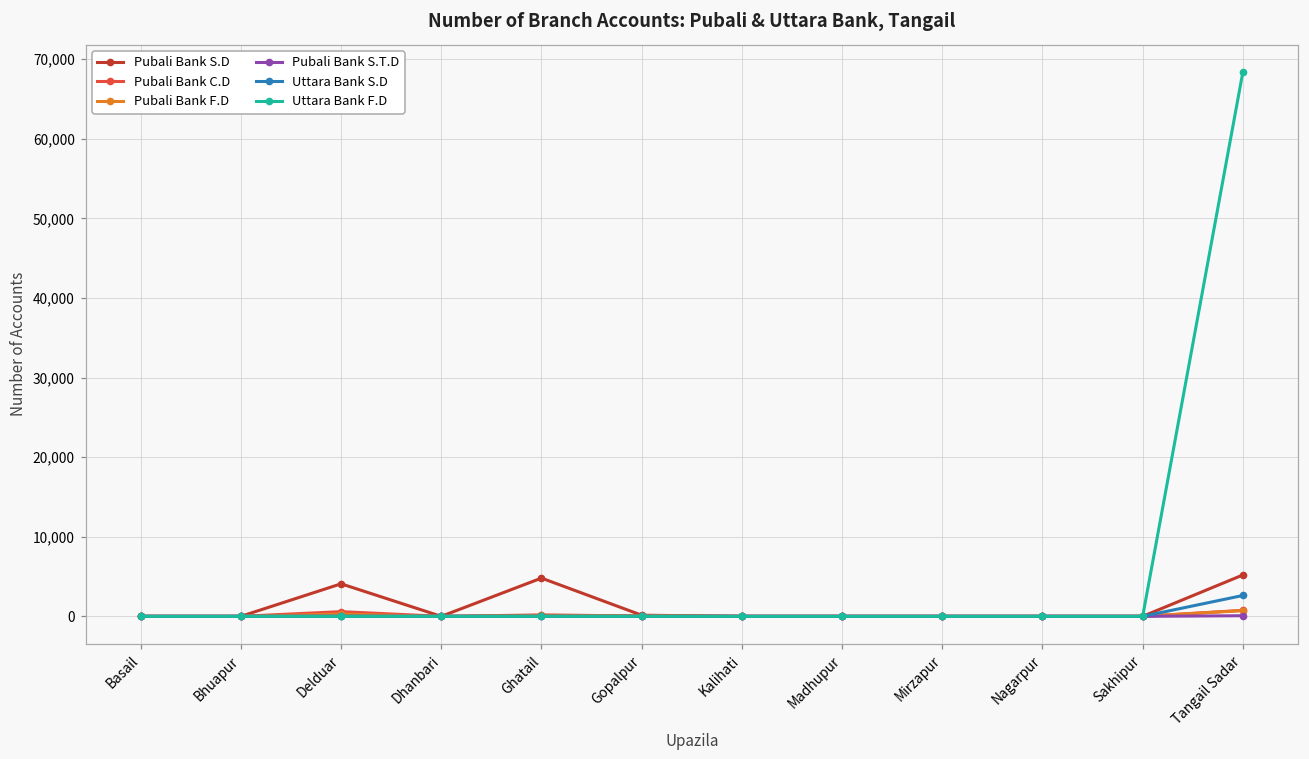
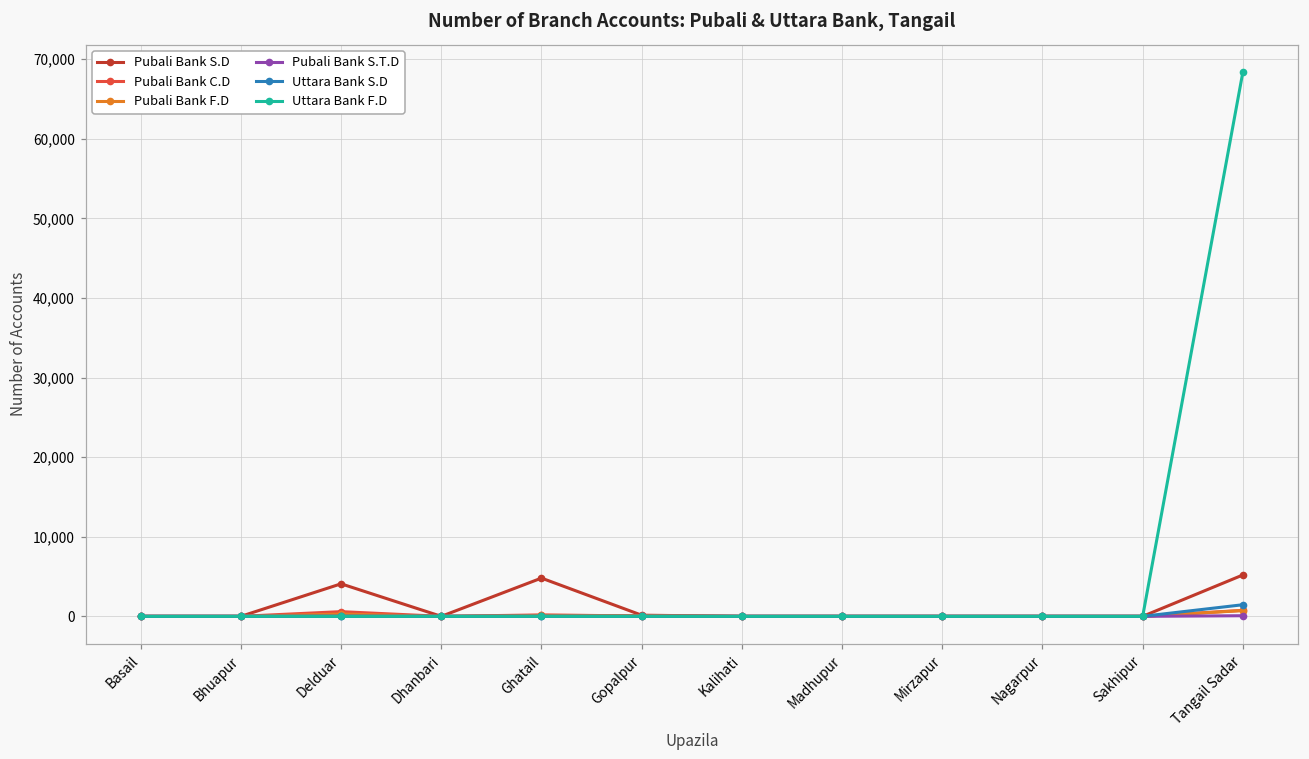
Uttara Bank S.D, Tangail Sadar: 3,000 -> 1,000
